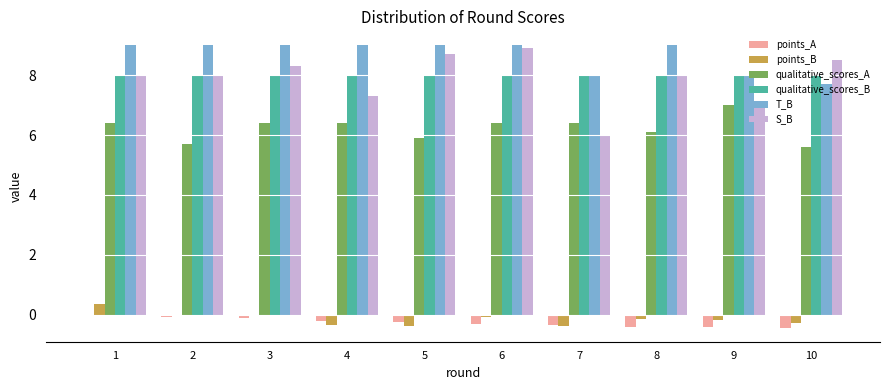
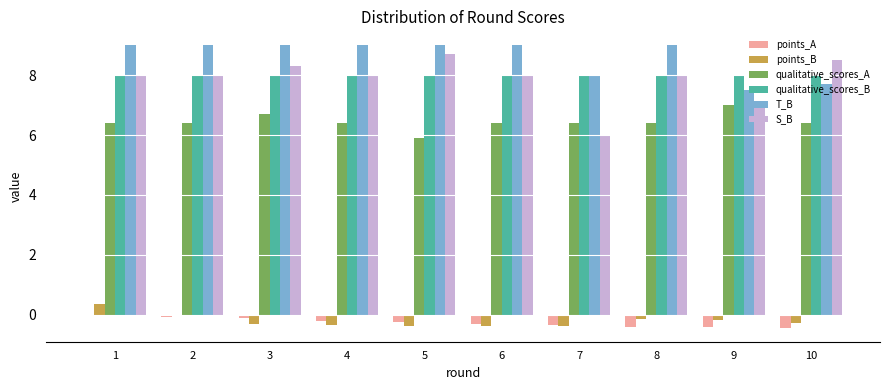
qualitative_scores_A, 2: 5.7 -> 6.4
points_B, 3: 0.0 -> -0.3
qualitative_scores_A, 3: 6.4 -> 6.7
S_B, 4: 7.3 -> 8.0
points_B, 6: -0.1 -> -0.4
S_B, 6: 8.9 -> 8.0
qualitative_scores_A, 8: 6.1 -> 6.4
T_B, 9: 8.0 -> 7.5
qualitative_scores_A, 10: 5.6 -> 6.4
